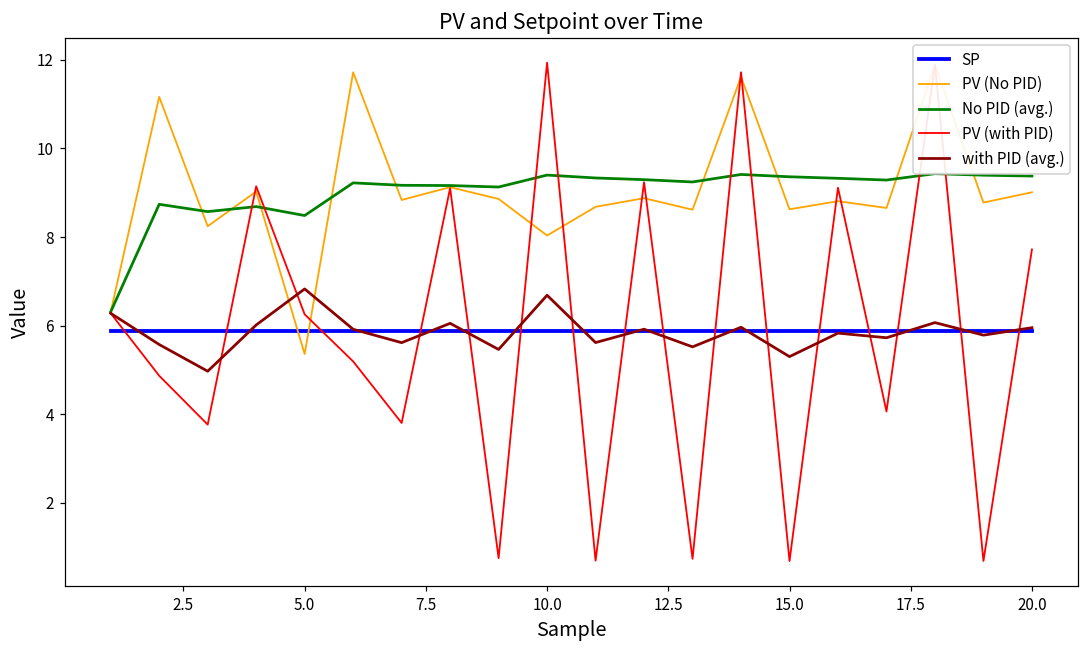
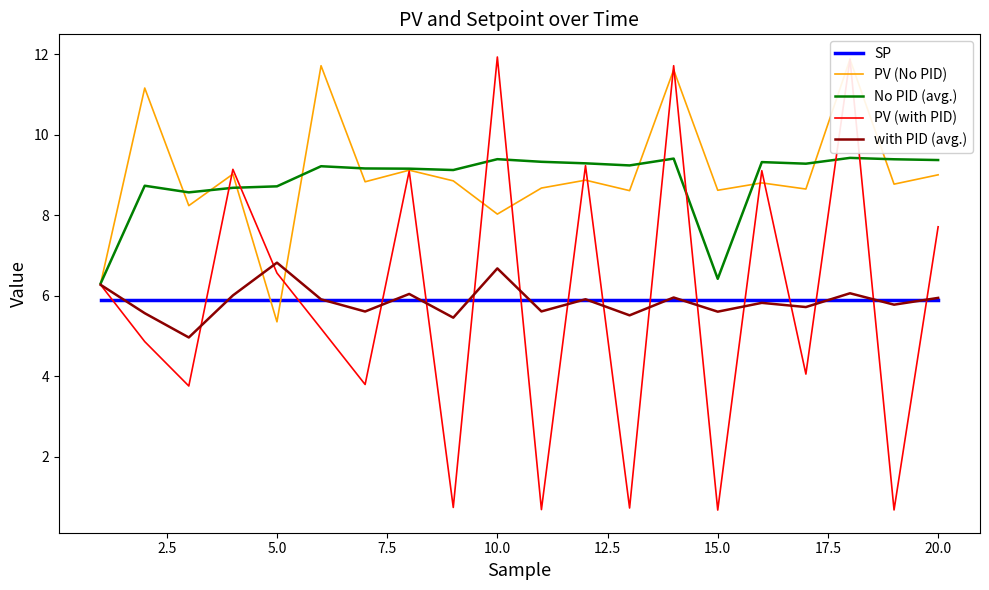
No PID (avg.), 5.0: 8.5 -> 8.7
PV (with PID), 5.0: 6.3 -> 6.6
No PID (avg.), 15.0: 9.4 -> 6.4
with PID (avg.), 15.0: 5.3 -> 5.6
